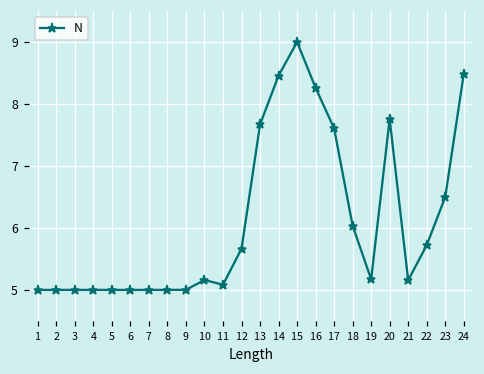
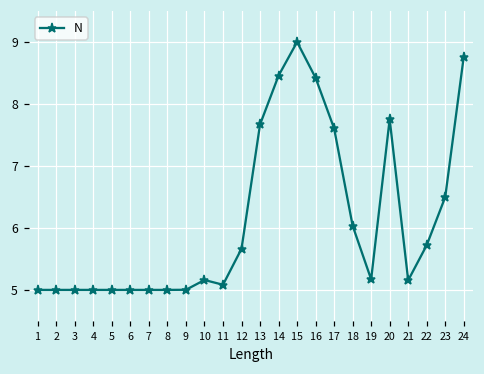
16: 8.3 -> 8.4
24: 8.5 -> 8.8
